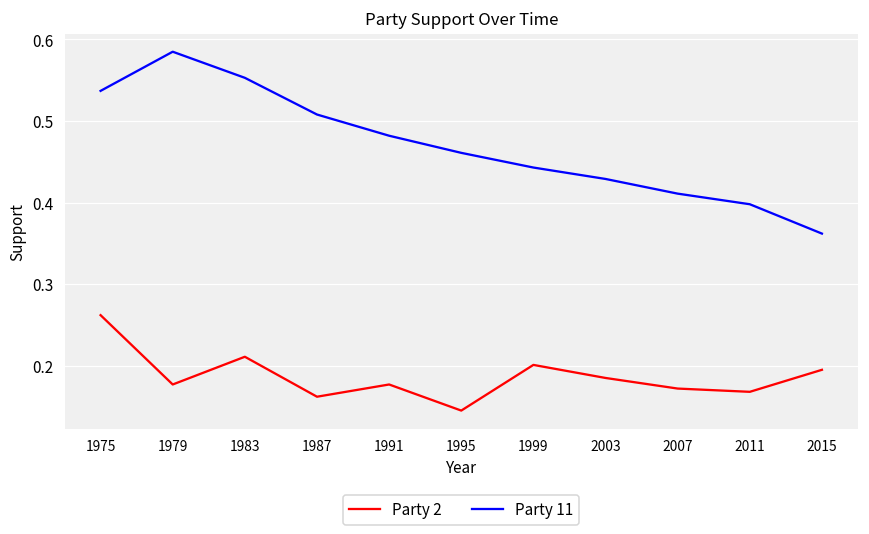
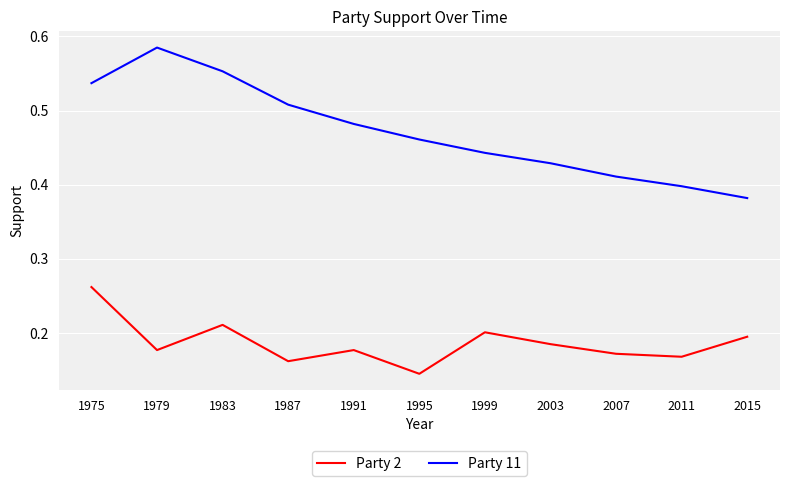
Party 11, 2015: 0.36 -> 0.38
